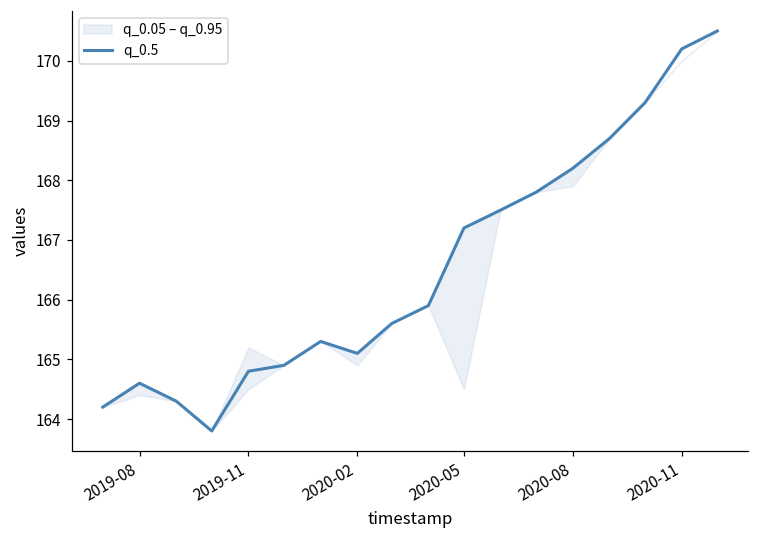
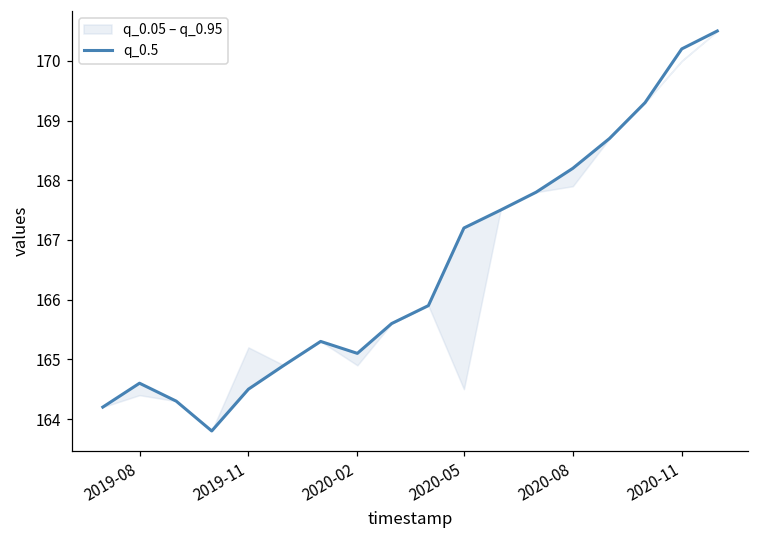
q_0.5, 2019-11: 164.8 -> 164.5
